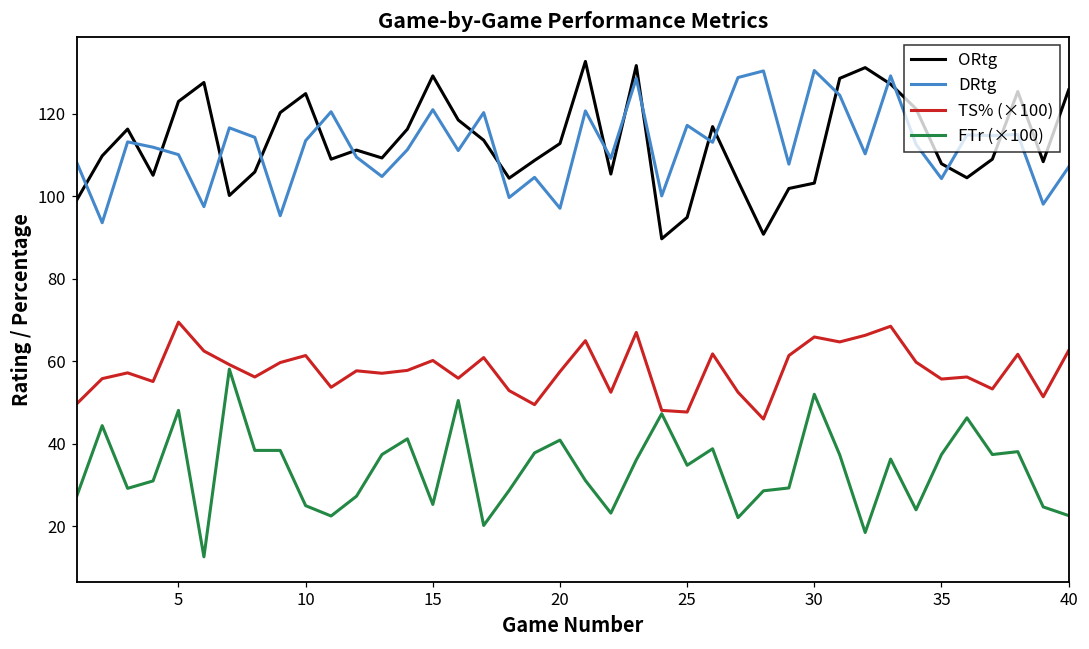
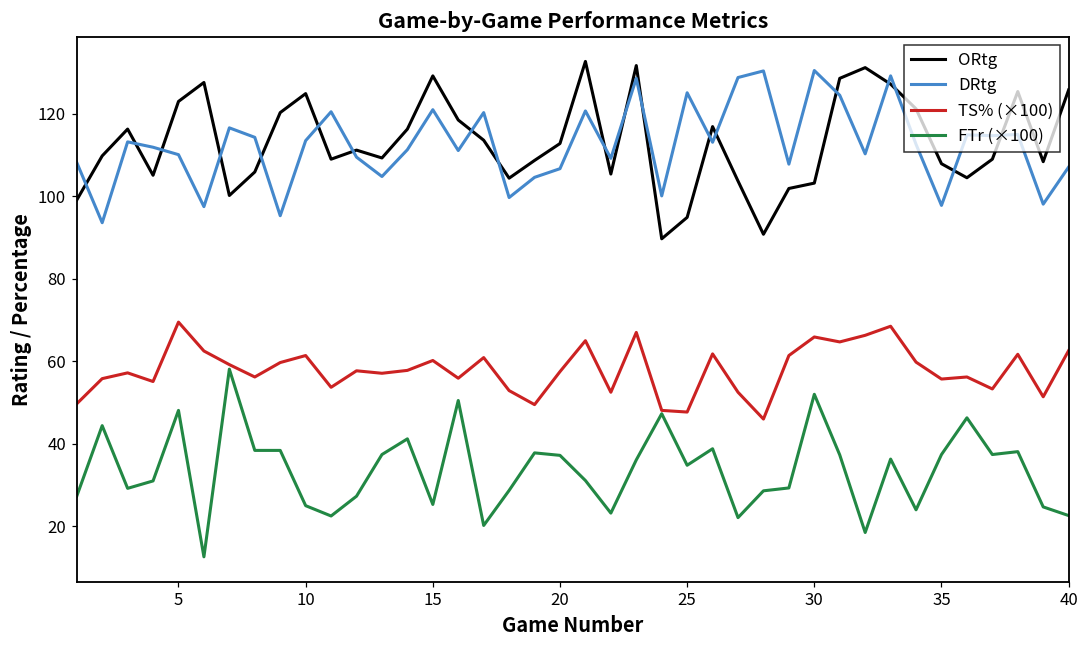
DRtg, 20: 97 -> 107
FTr (×100), 20: 41 -> 37
DRtg, 25: 117 -> 125
DRtg, 35: 104 -> 98
